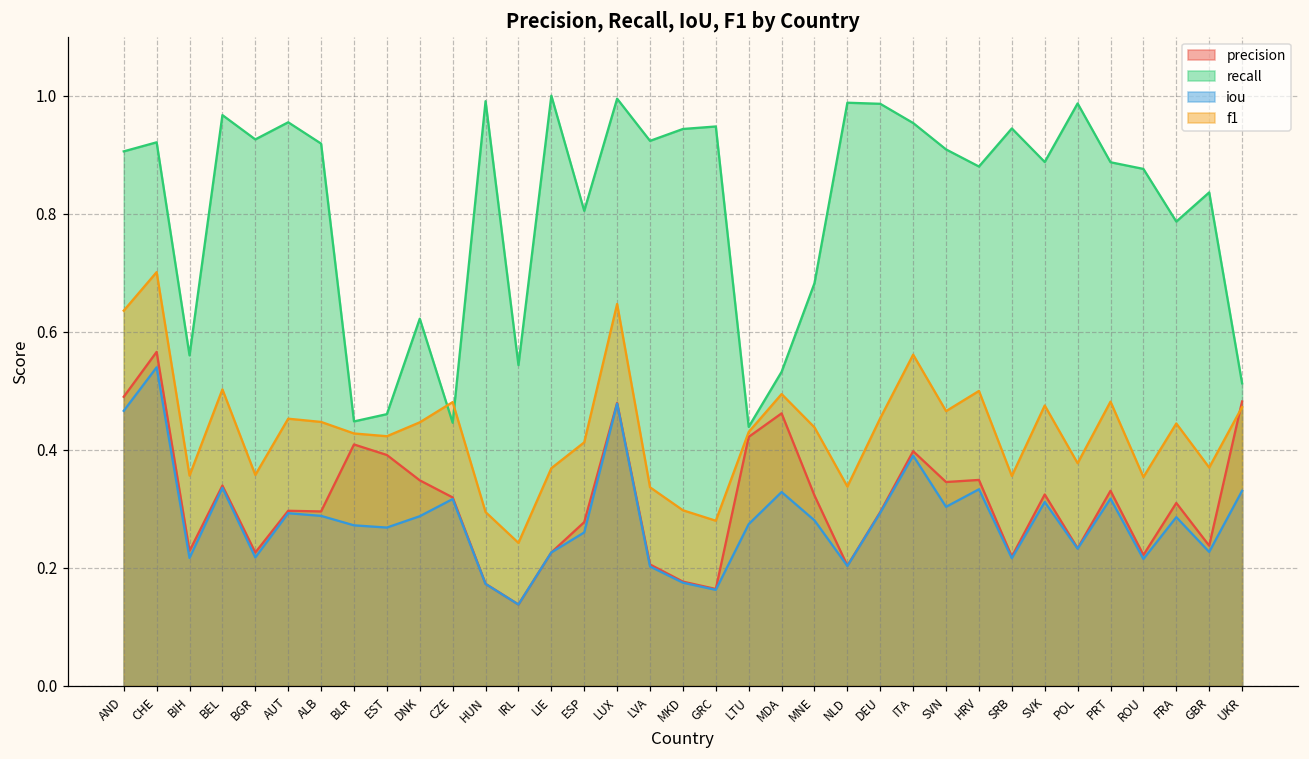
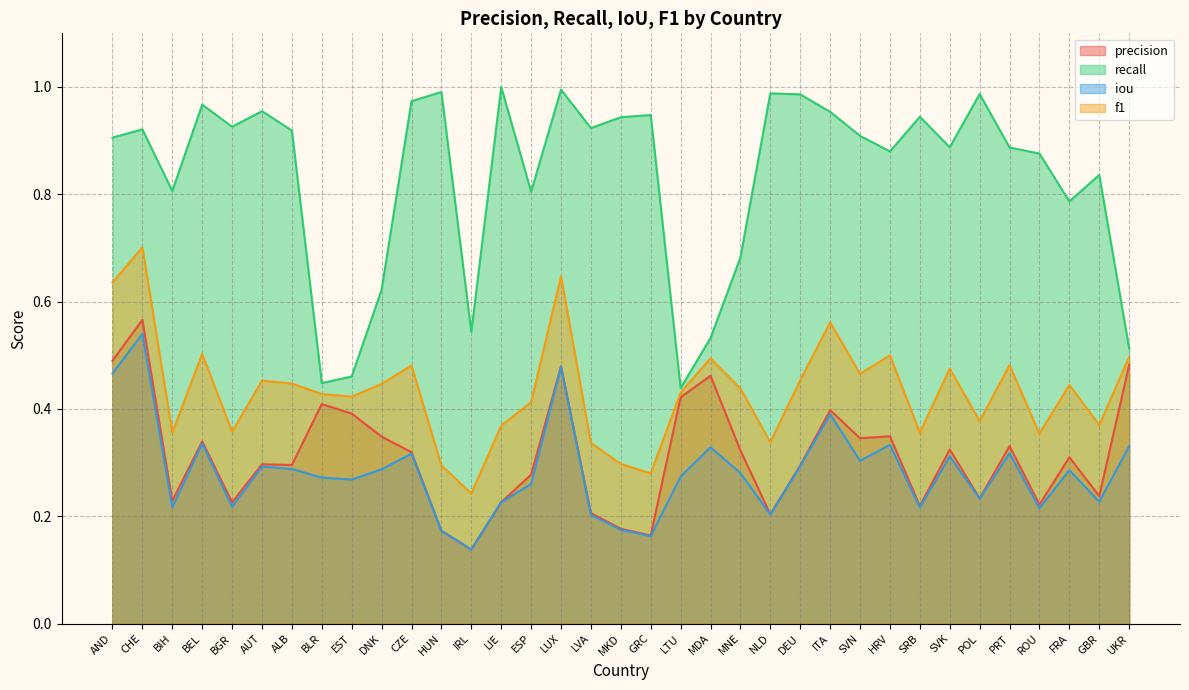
recall, BIH: 0.56 -> 0.81
recall, CZE: 0.45 -> 0.97
f1, UKR: 0.47 -> 0.50
